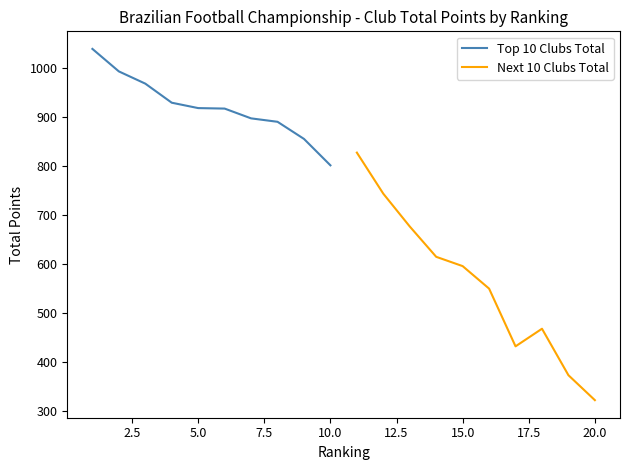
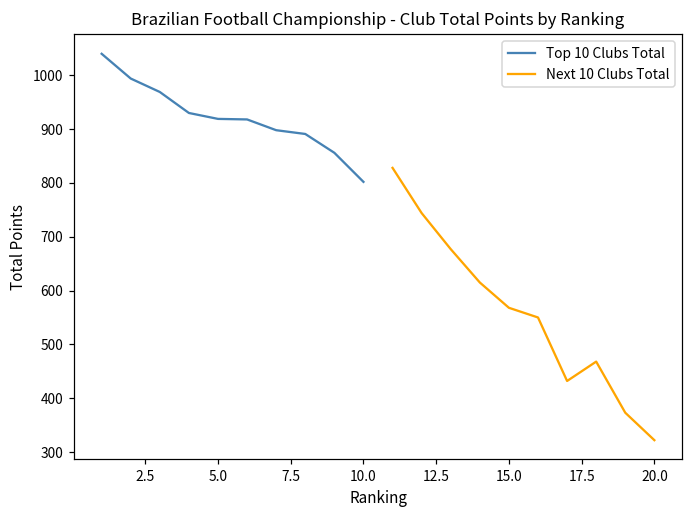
Next 10 Clubs Total, 15.0: 600 -> 570
